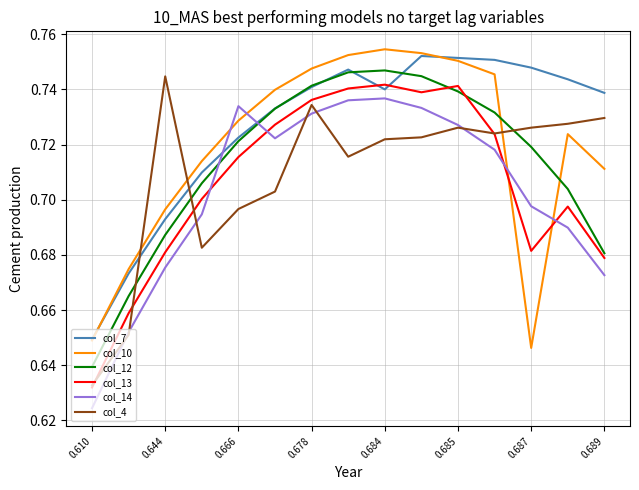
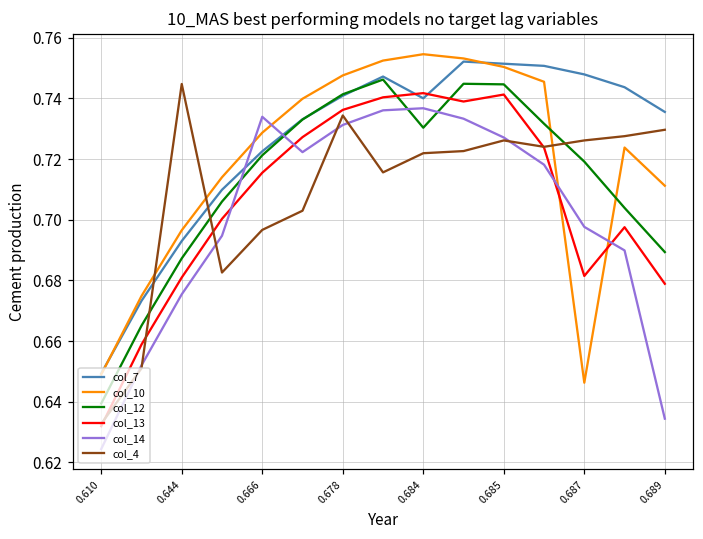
col_12, 0.684: 0.747 -> 0.730
col_12, 0.685: 0.739 -> 0.745
col_7, 0.689: 0.739 -> 0.736
col_12, 0.689: 0.681 -> 0.689
col_14, 0.689: 0.673 -> 0.634
